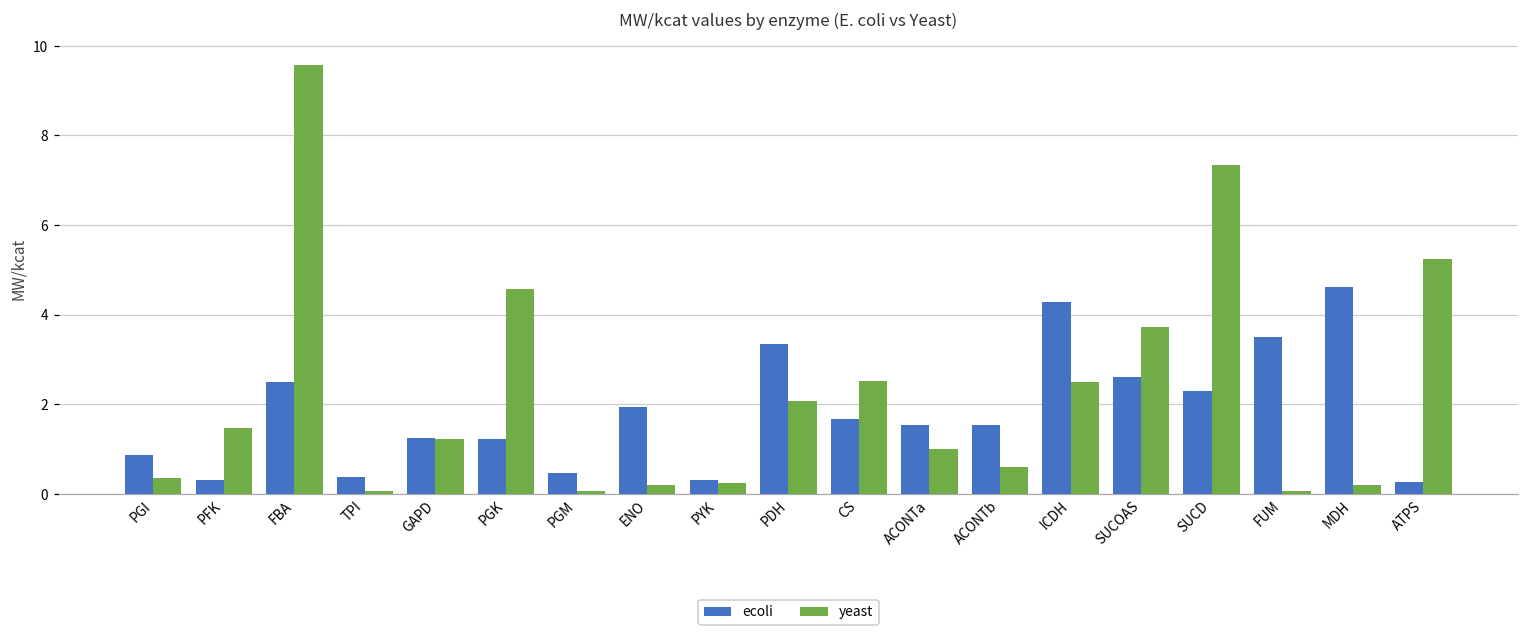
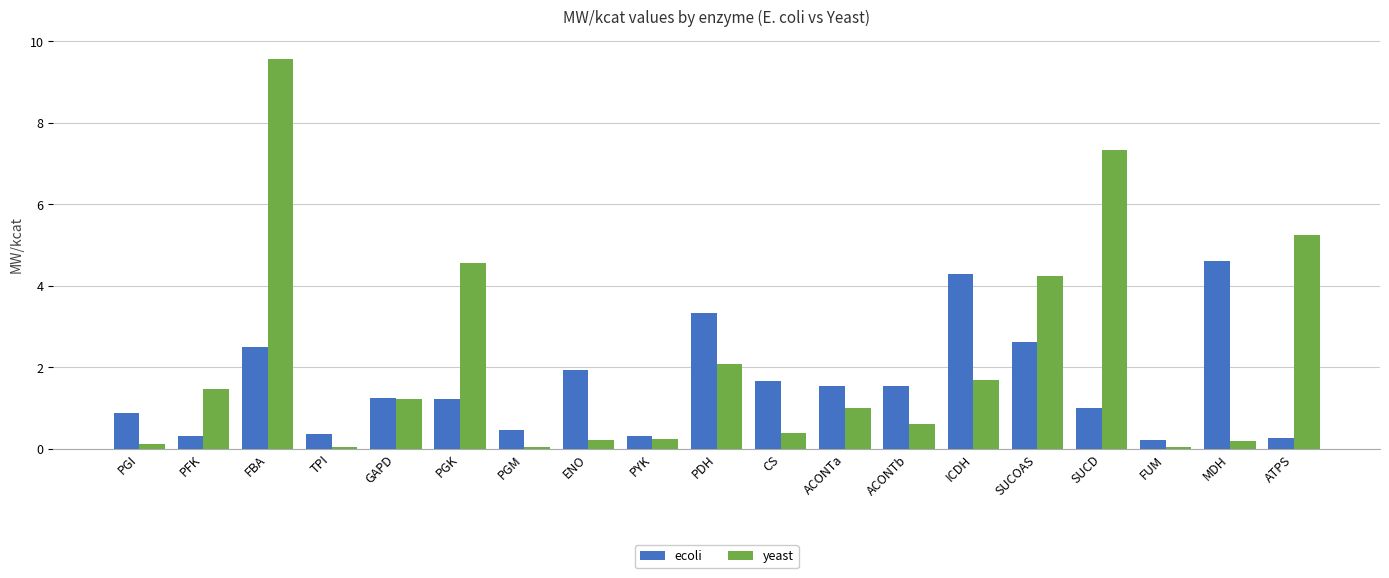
yeast, PGI: 0.4 -> 0.1
yeast, CS: 2.5 -> 0.4
yeast, ICDH: 2.5 -> 1.7
yeast, SUCOAS: 3.7 -> 4.2
ecoli, SUCD: 2.3 -> 1.0
ecoli, FUM: 3.5 -> 0.2
